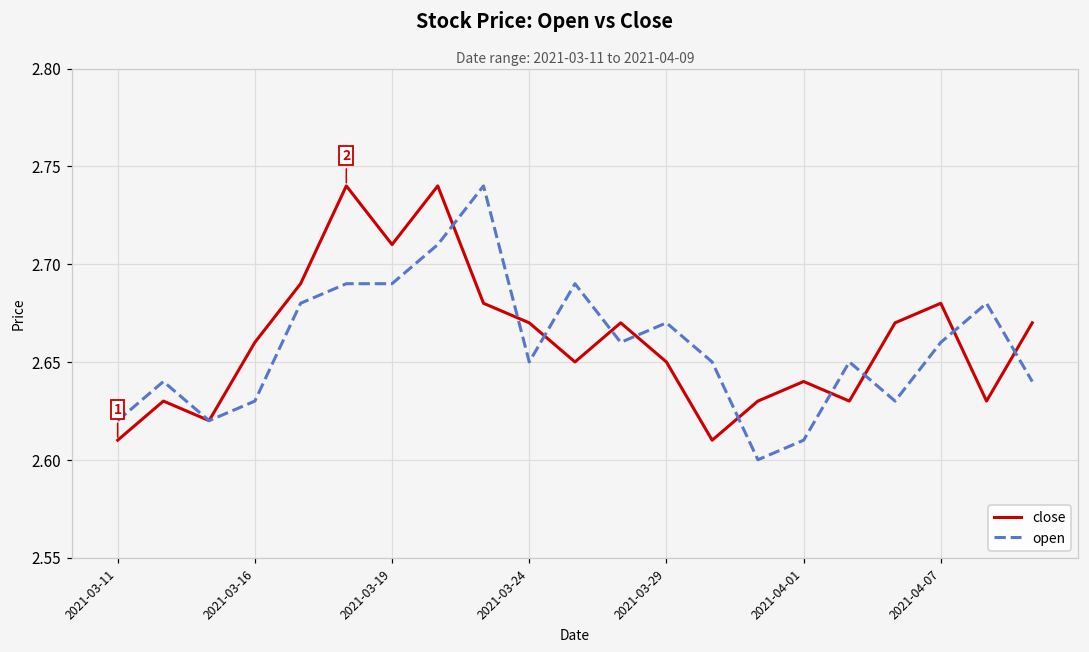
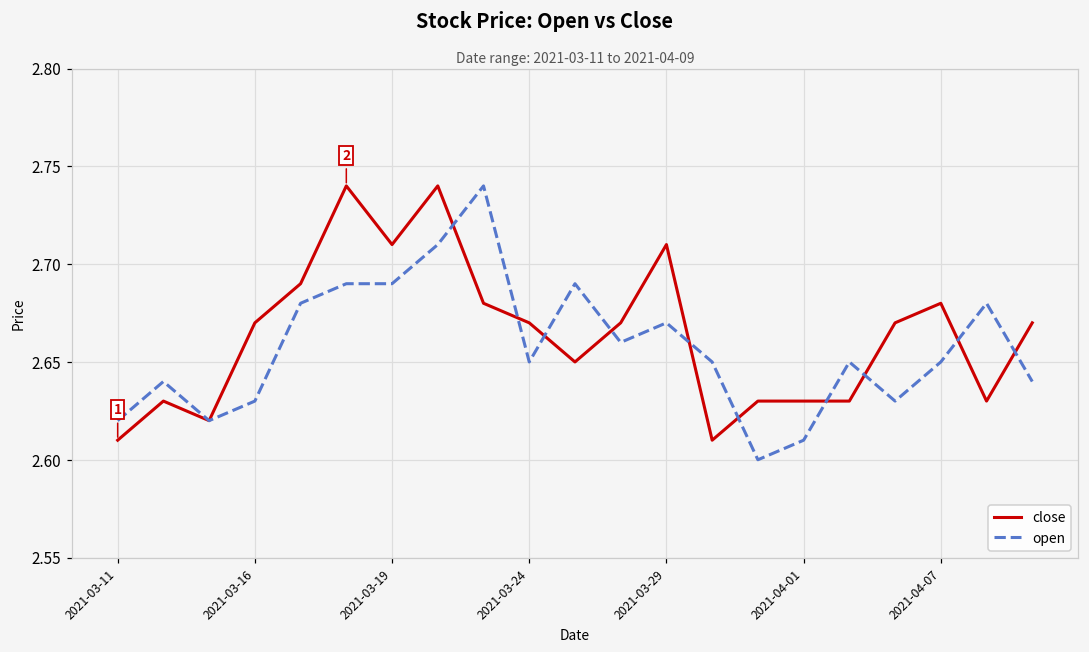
close, 2021-03-16: 2.66 -> 2.67
close, 2021-03-29: 2.65 -> 2.71
close, 2021-04-01: 2.64 -> 2.63
open, 2021-04-07: 2.66 -> 2.65
